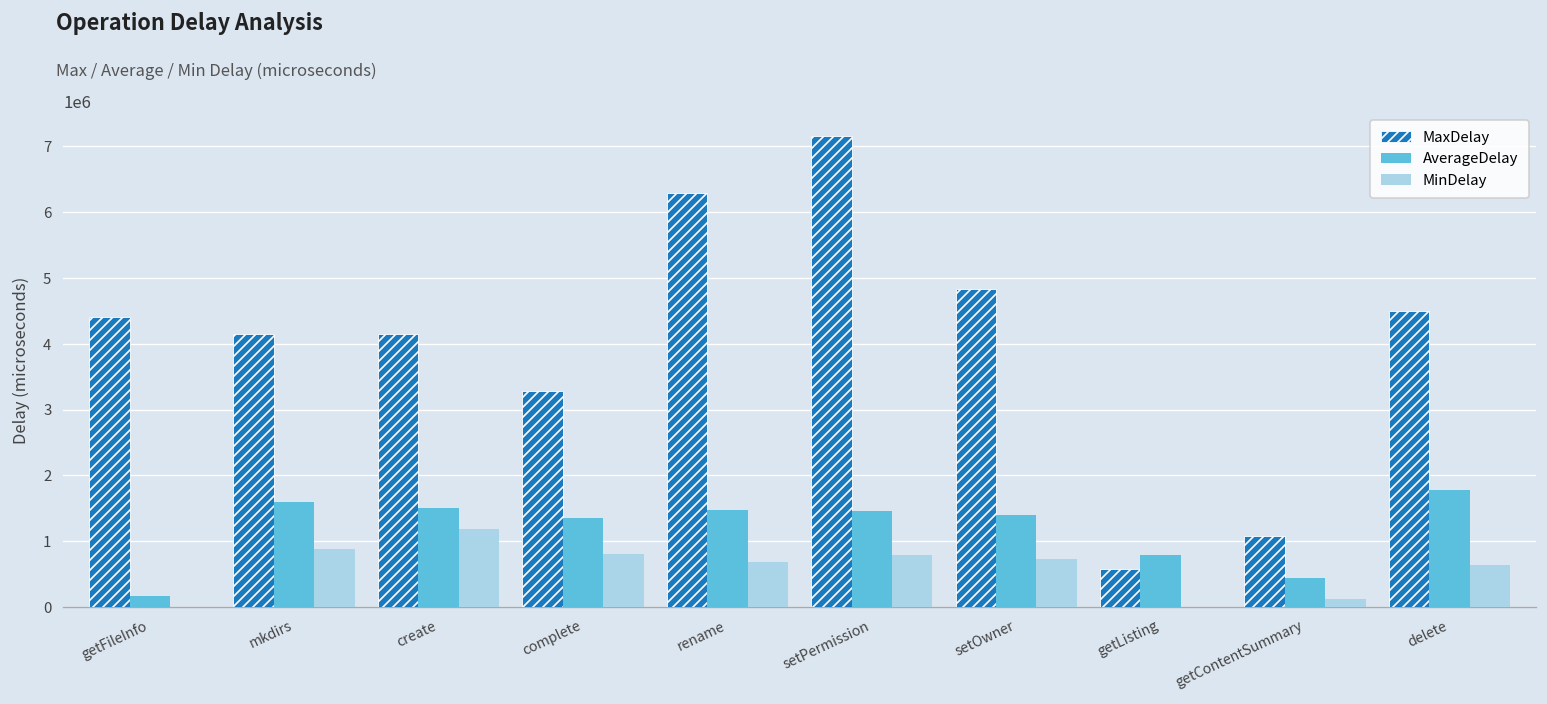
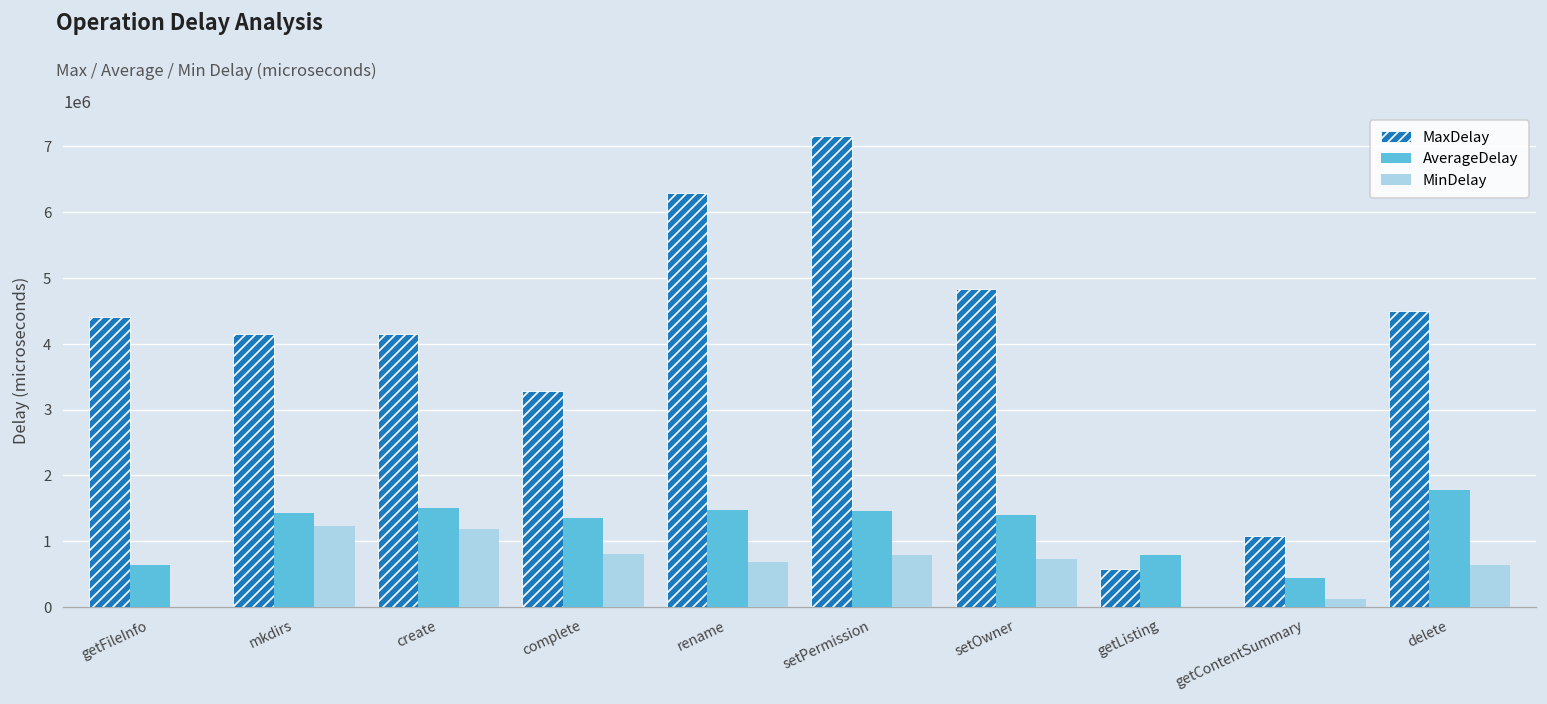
AverageDelay, getFileInfo: 200000 -> 600000
AverageDelay, mkdirs: 1600000 -> 1400000
MinDelay, mkdirs: 900000 -> 1200000
